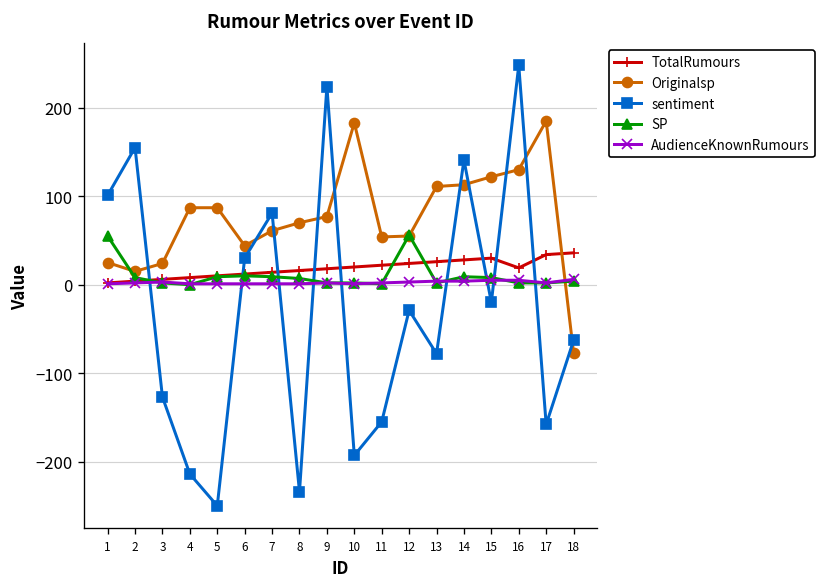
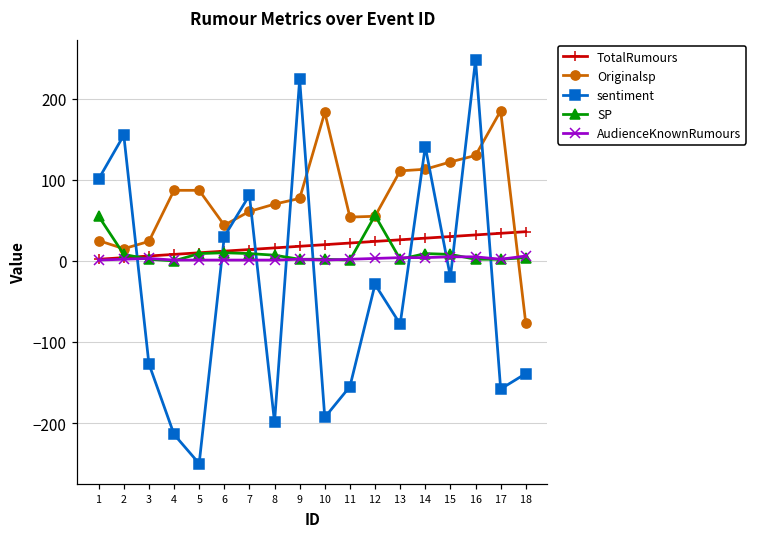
sentiment, 8: -230 -> -200
TotalRumours, 16: 20 -> 30
sentiment, 18: -60 -> -140
